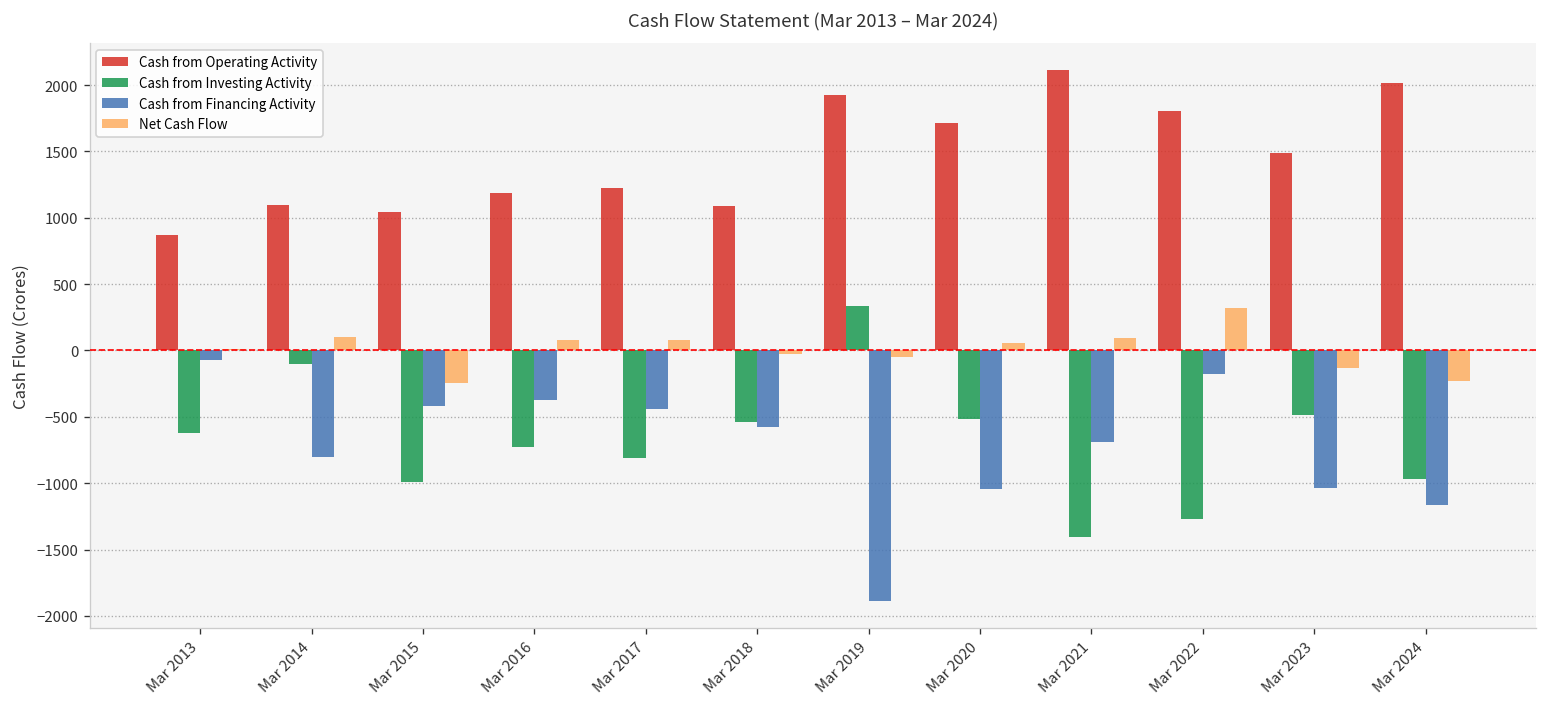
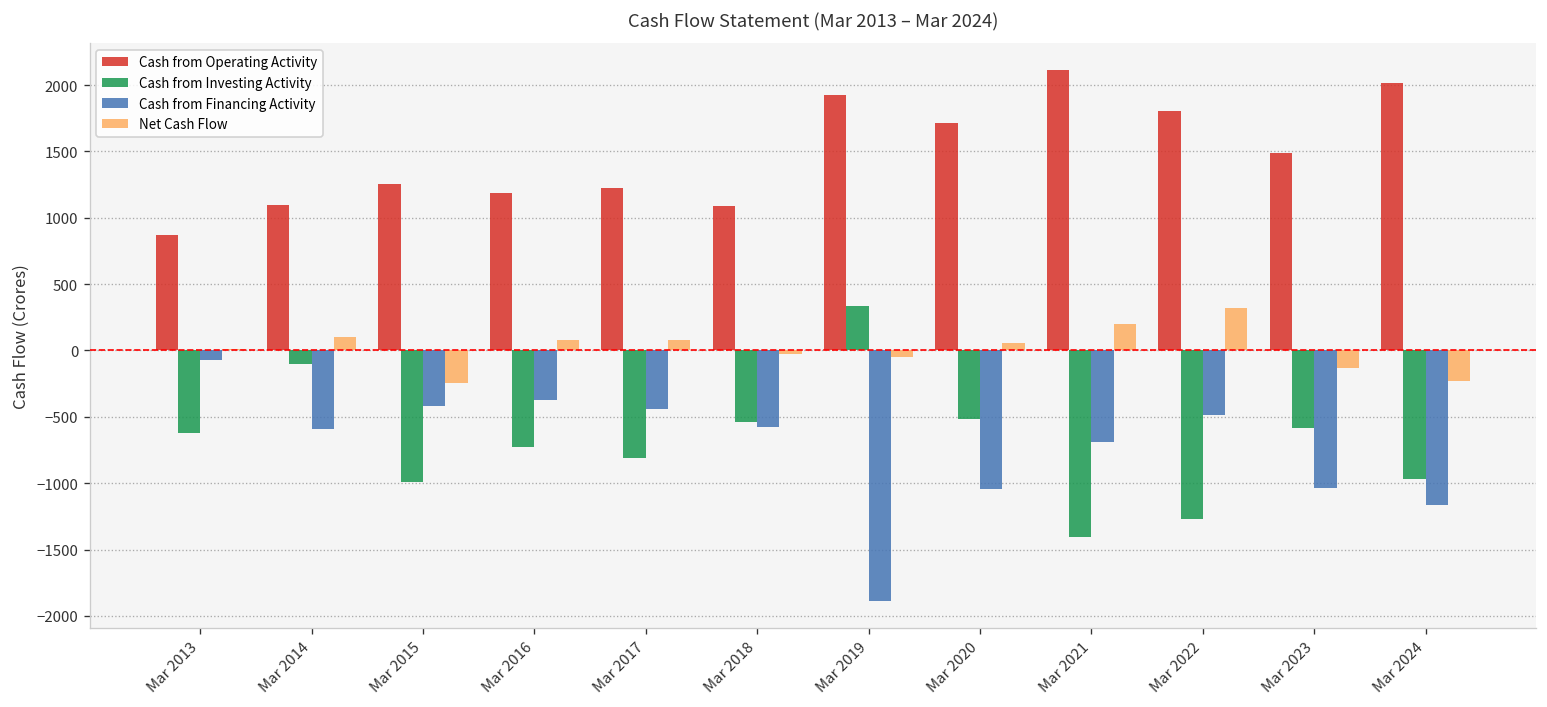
Cash from Financing Activity, Mar 2014: -800 -> -600
Cash from Operating Activity, Mar 2015: 1050 -> 1250
Net Cash Flow, Mar 2021: 100 -> 200
Cash from Financing Activity, Mar 2022: -180 -> -490
Cash from Investing Activity, Mar 2023: -490 -> -580
